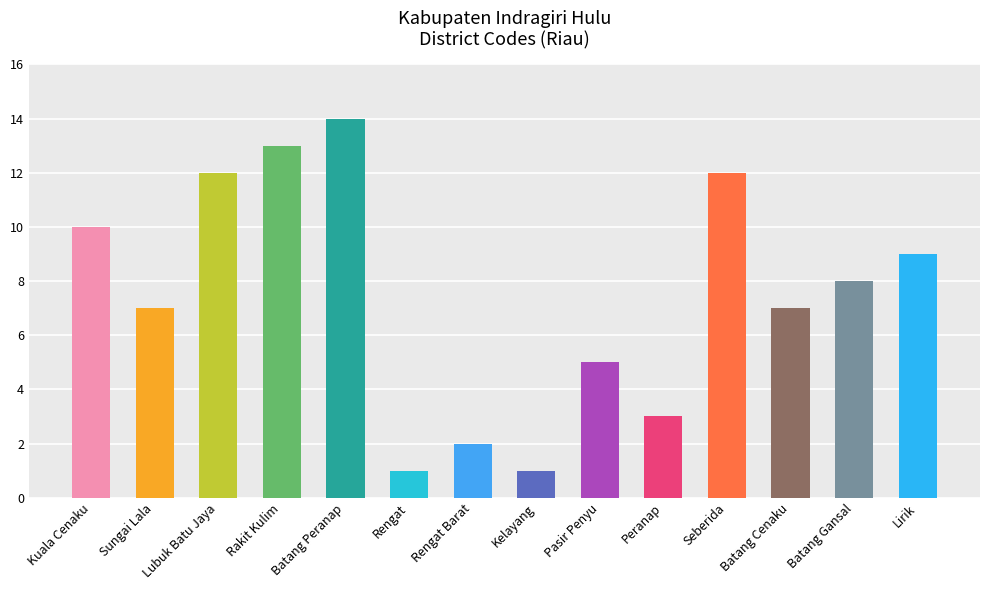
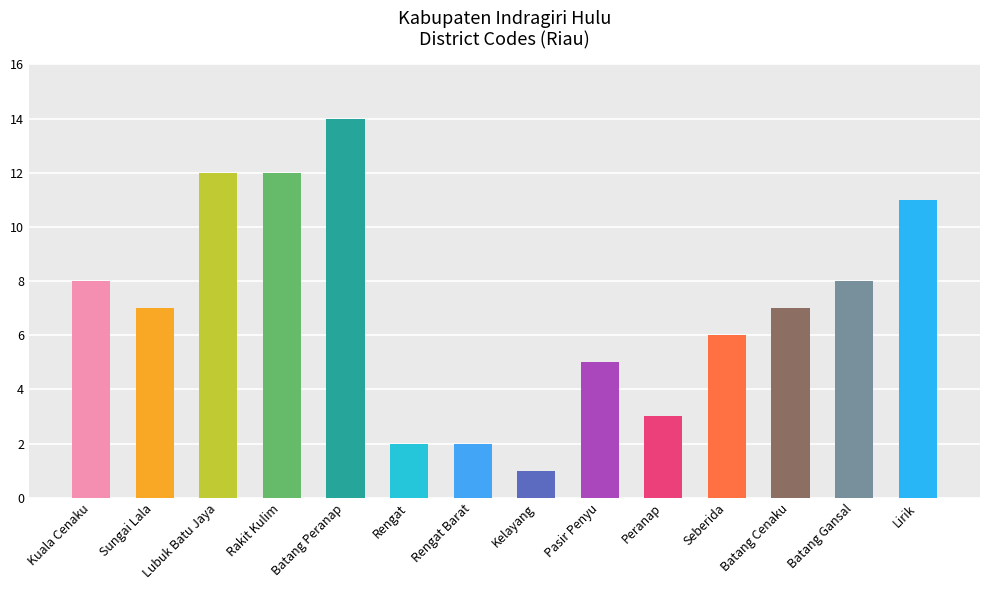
Kuala Cenaku: 10 -> 8
Rakit Kulim: 13 -> 12
Rengat: 1 -> 2
Seberida: 12 -> 6
Lirik: 9 -> 11
